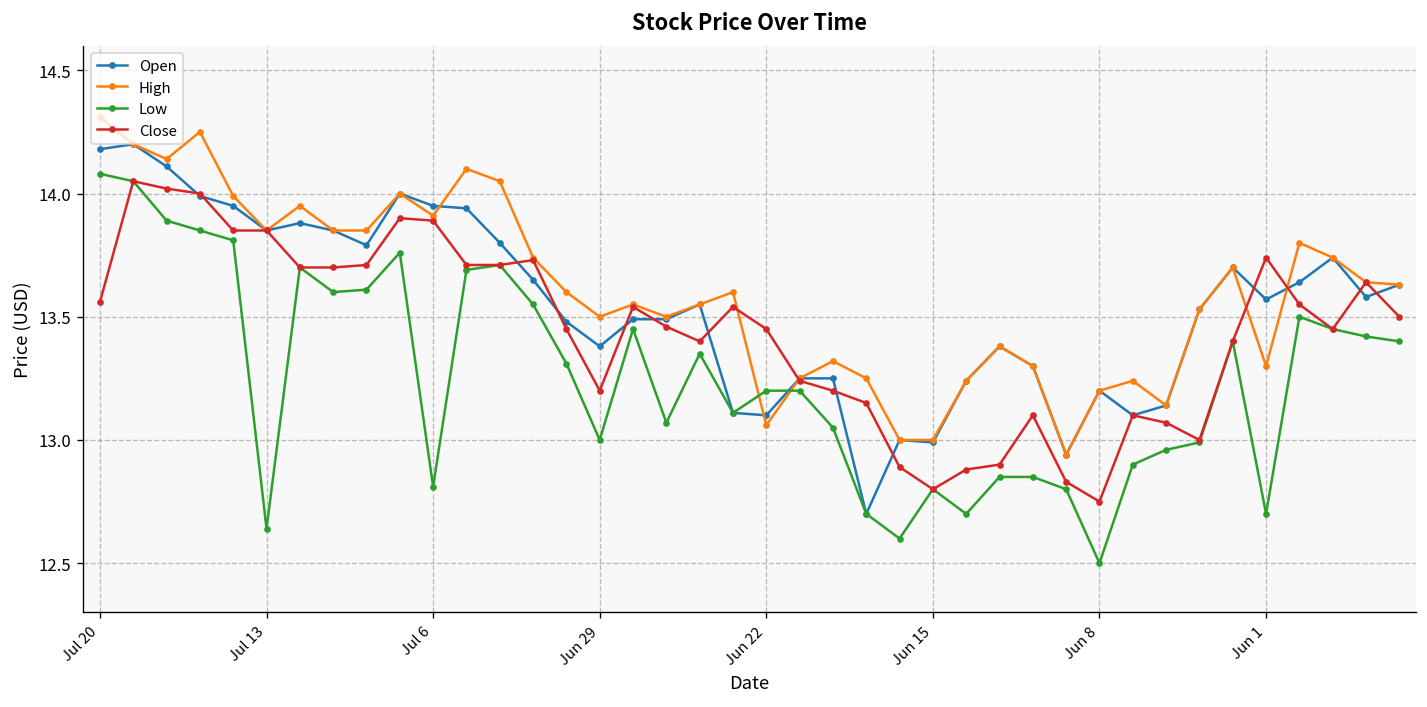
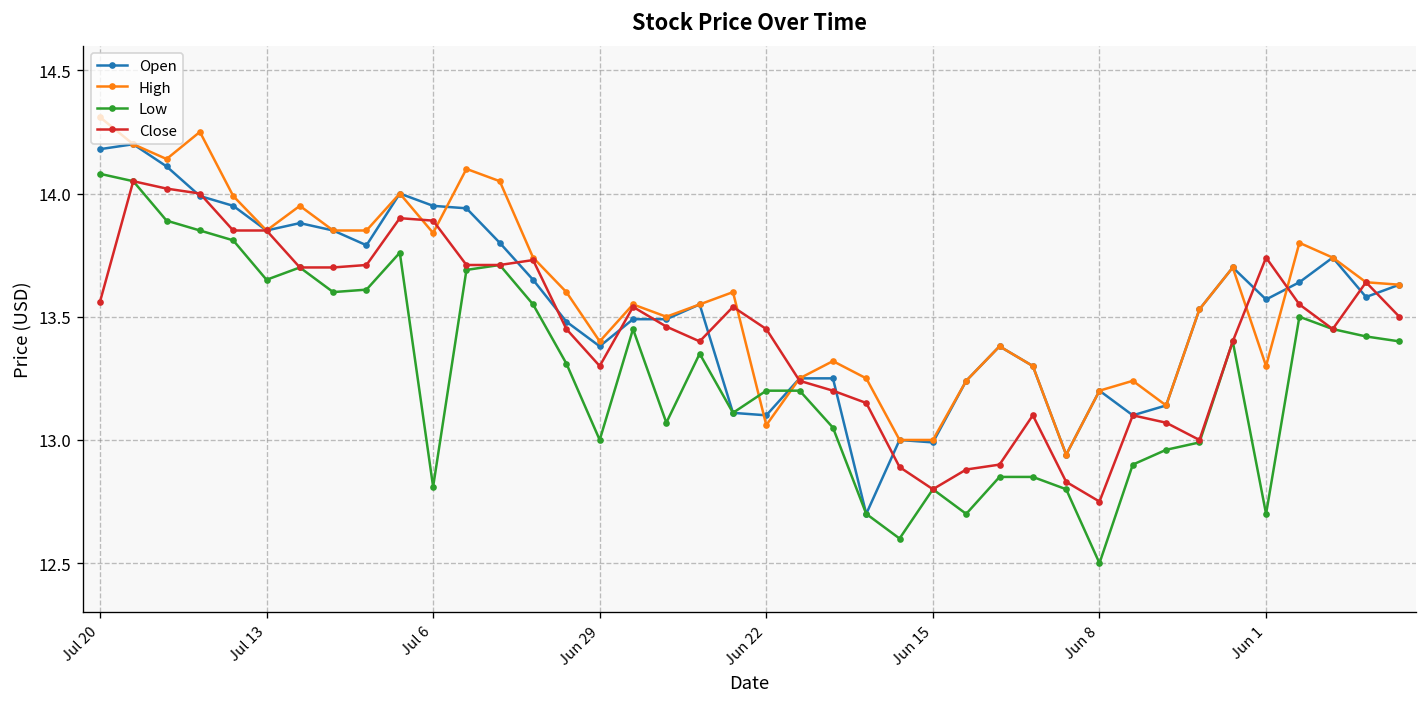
Low, Jul 13: 12.64 -> 13.65
High, Jul 6: 13.91 -> 13.84
High, Jun 29: 13.5 -> 13.4
Close, Jun 29: 13.2 -> 13.3
